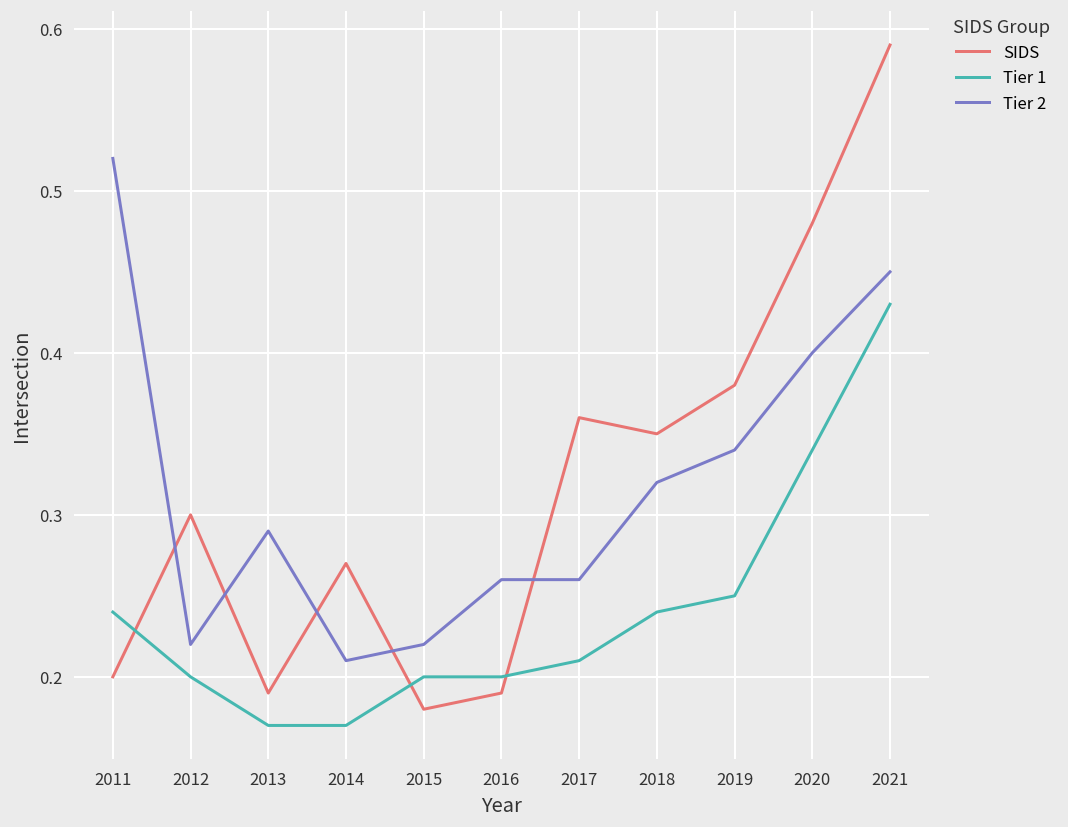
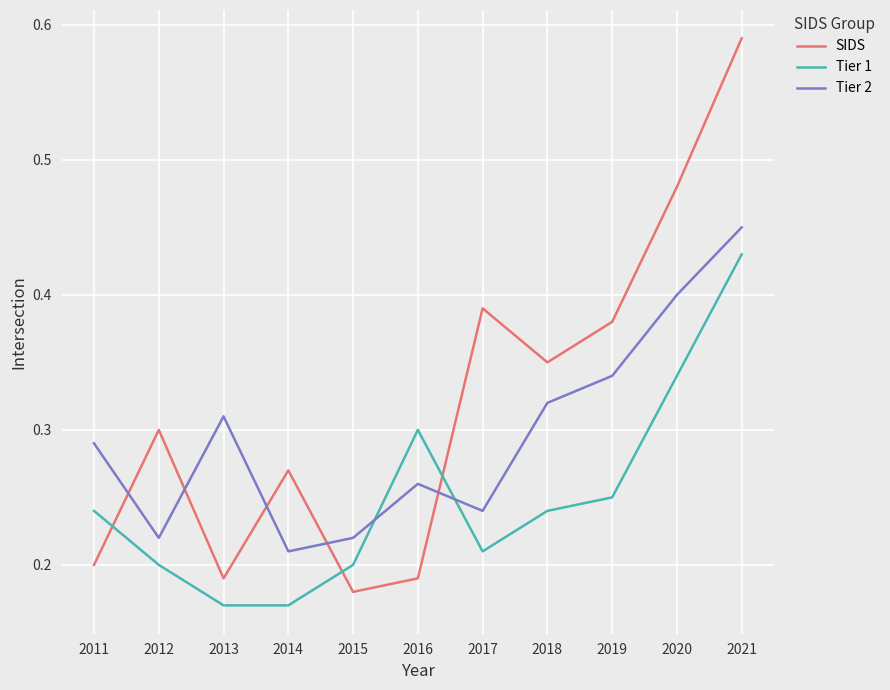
Tier 2, 2011: 0.52 -> 0.29
Tier 2, 2013: 0.29 -> 0.31
Tier 1, 2016: 0.2 -> 0.3
SIDS, 2017: 0.36 -> 0.39
Tier 2, 2017: 0.26 -> 0.24
